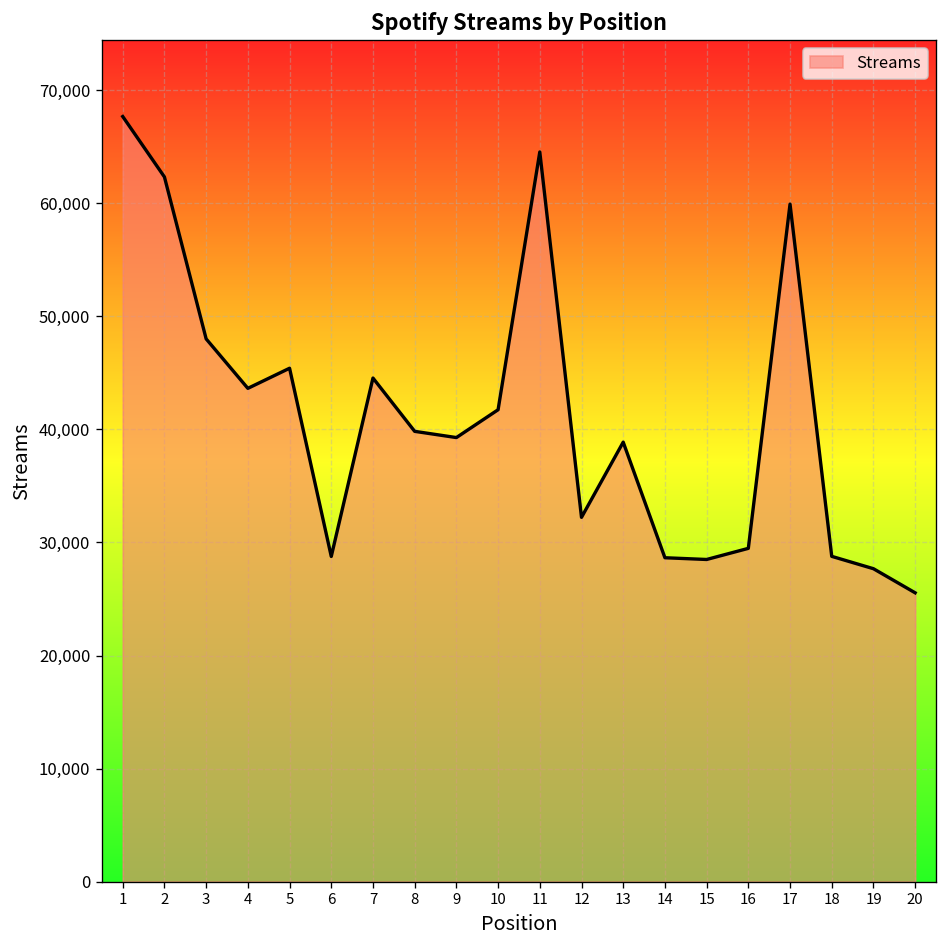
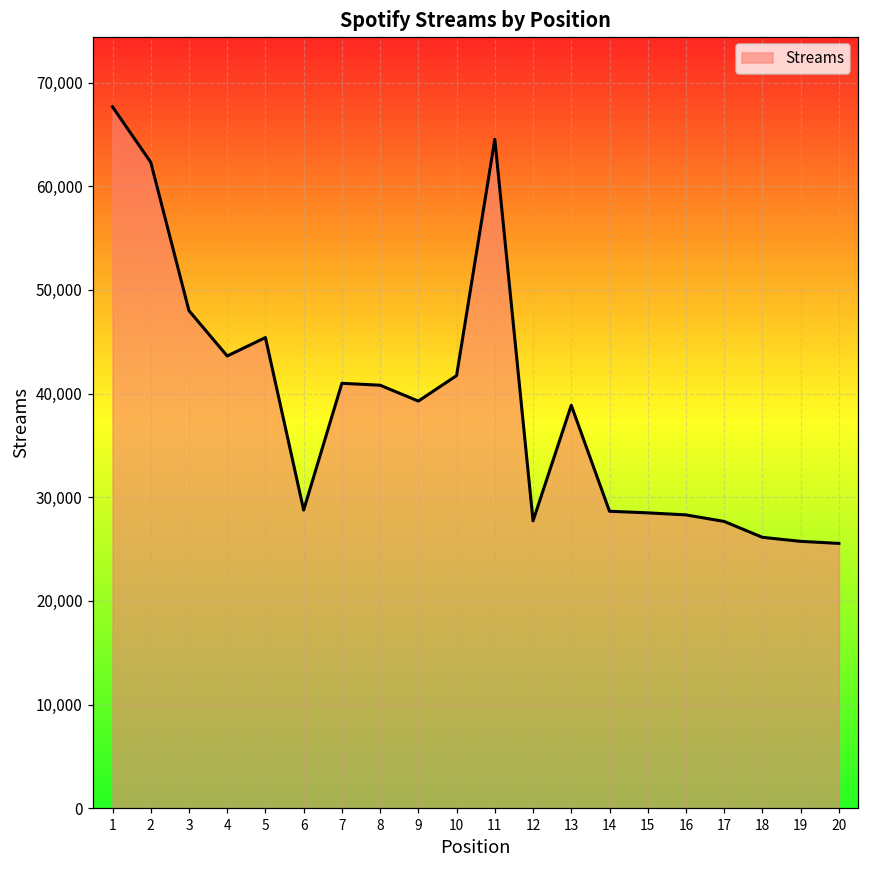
7: 45,000 -> 41,000
8: 40,000 -> 41,000
12: 32,000 -> 28,000
16: 29,000 -> 28,000
17: 60,000 -> 28,000
18: 29,000 -> 26,000
19: 28,000 -> 26,000
